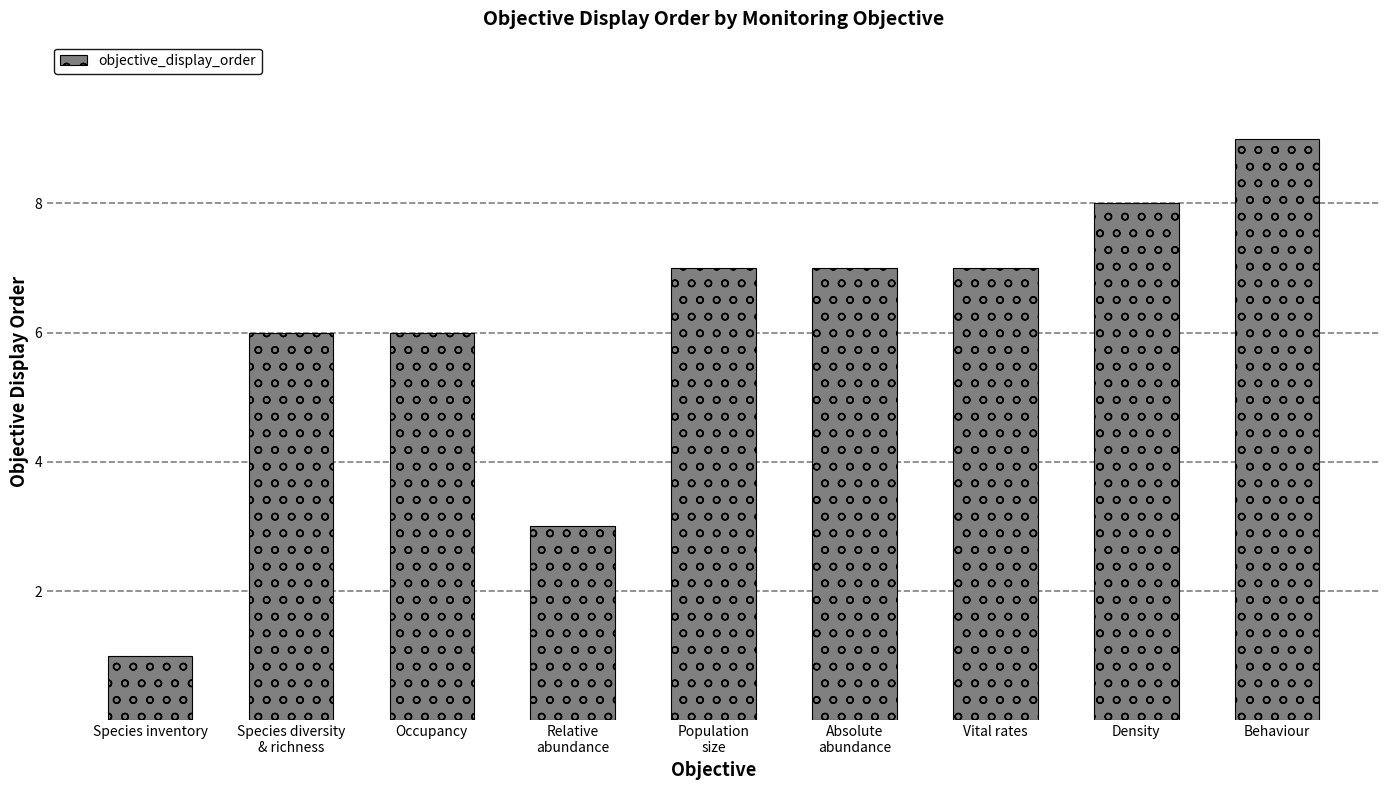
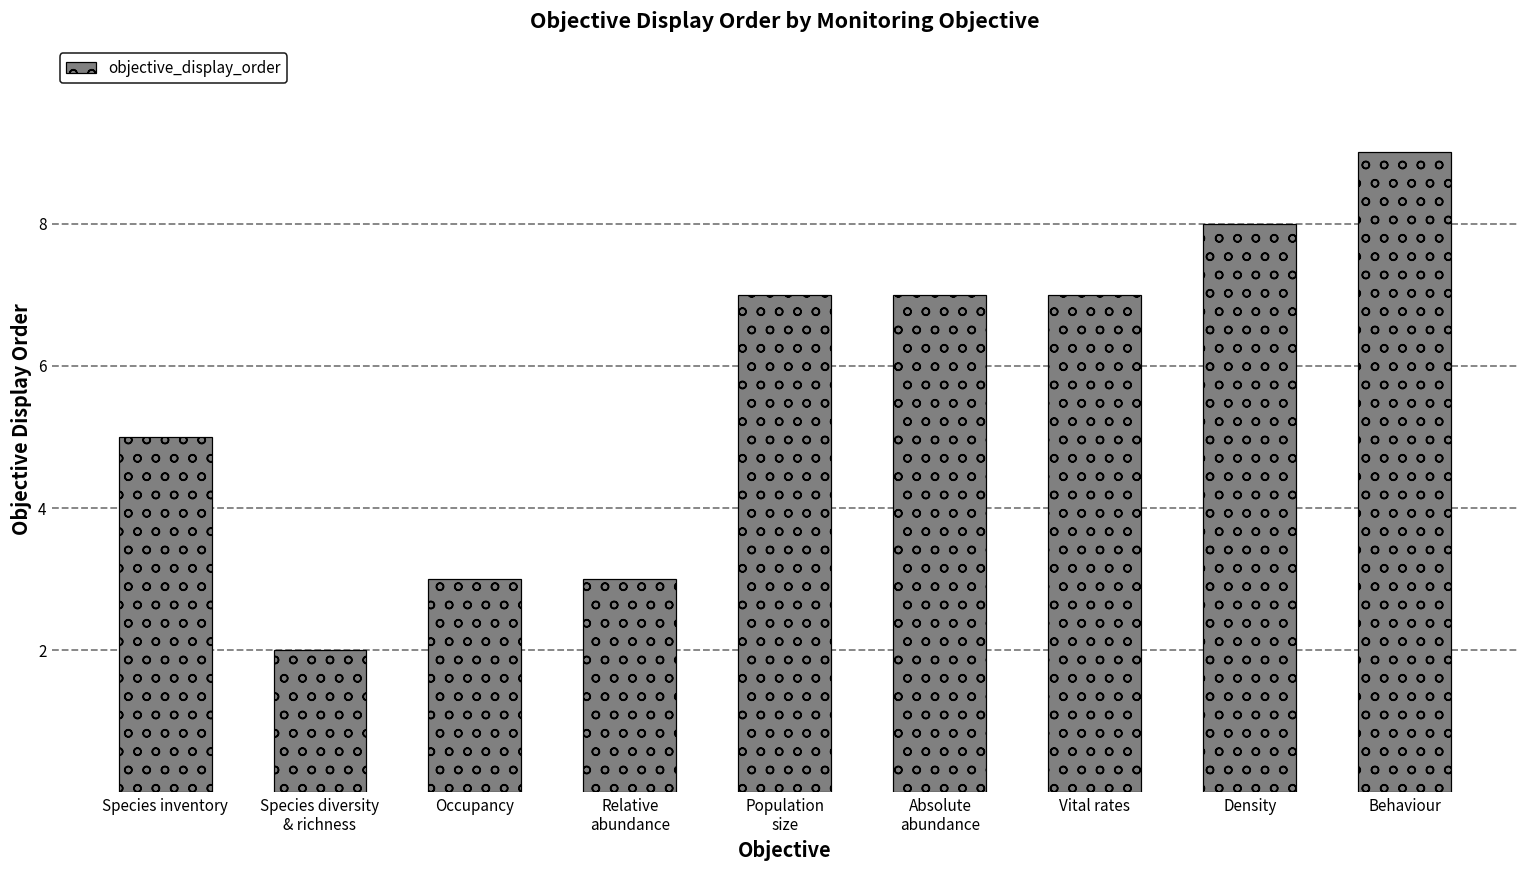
Species inventory: 1 -> 5
Species diversity & richness: 6 -> 2
Occupancy: 6 -> 3
